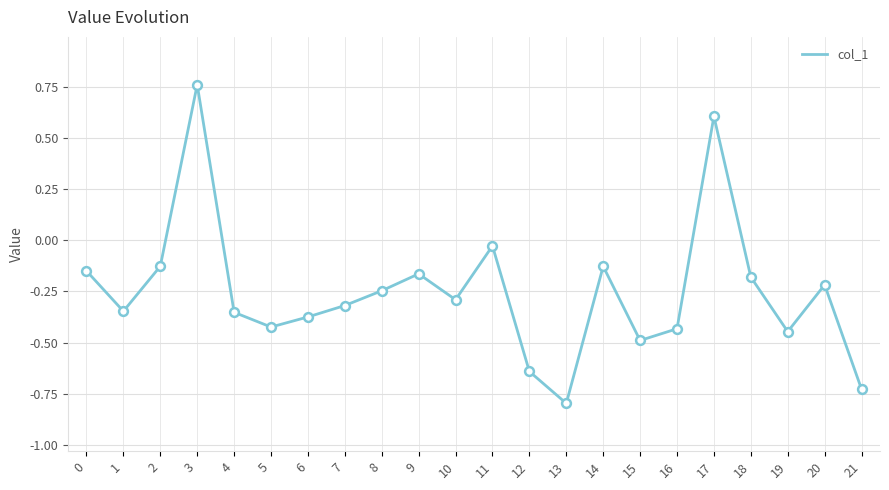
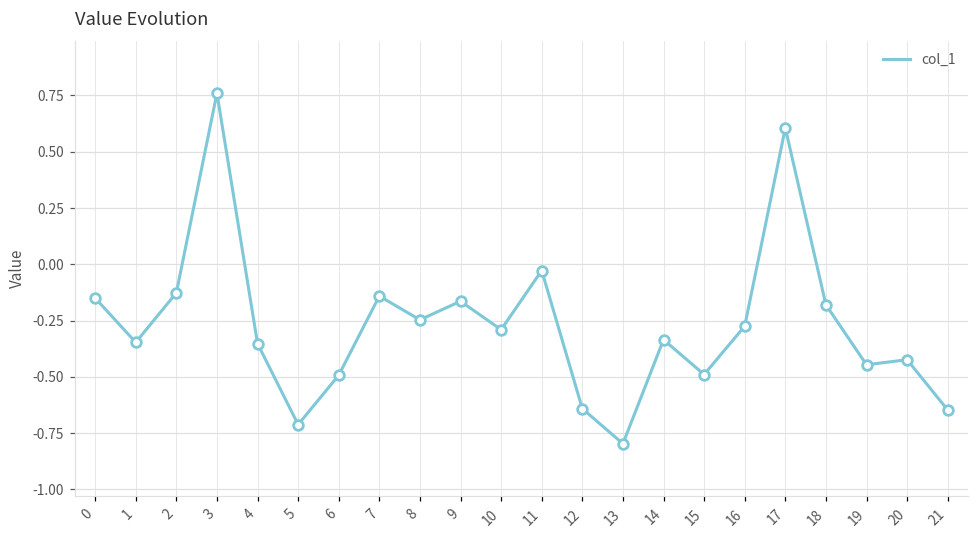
5: -0.42 -> -0.71
6: -0.37 -> -0.49
7: -0.32 -> -0.14
14: -0.13 -> -0.33
16: -0.43 -> -0.27
20: -0.22 -> -0.42
21: -0.73 -> -0.65
